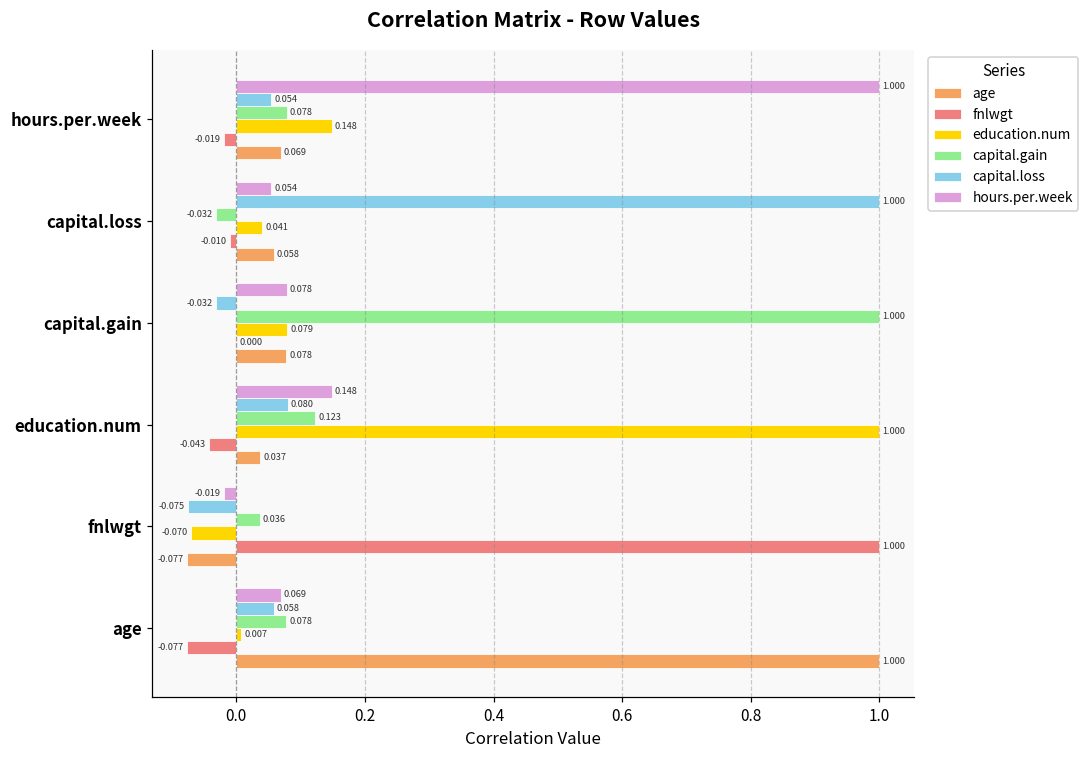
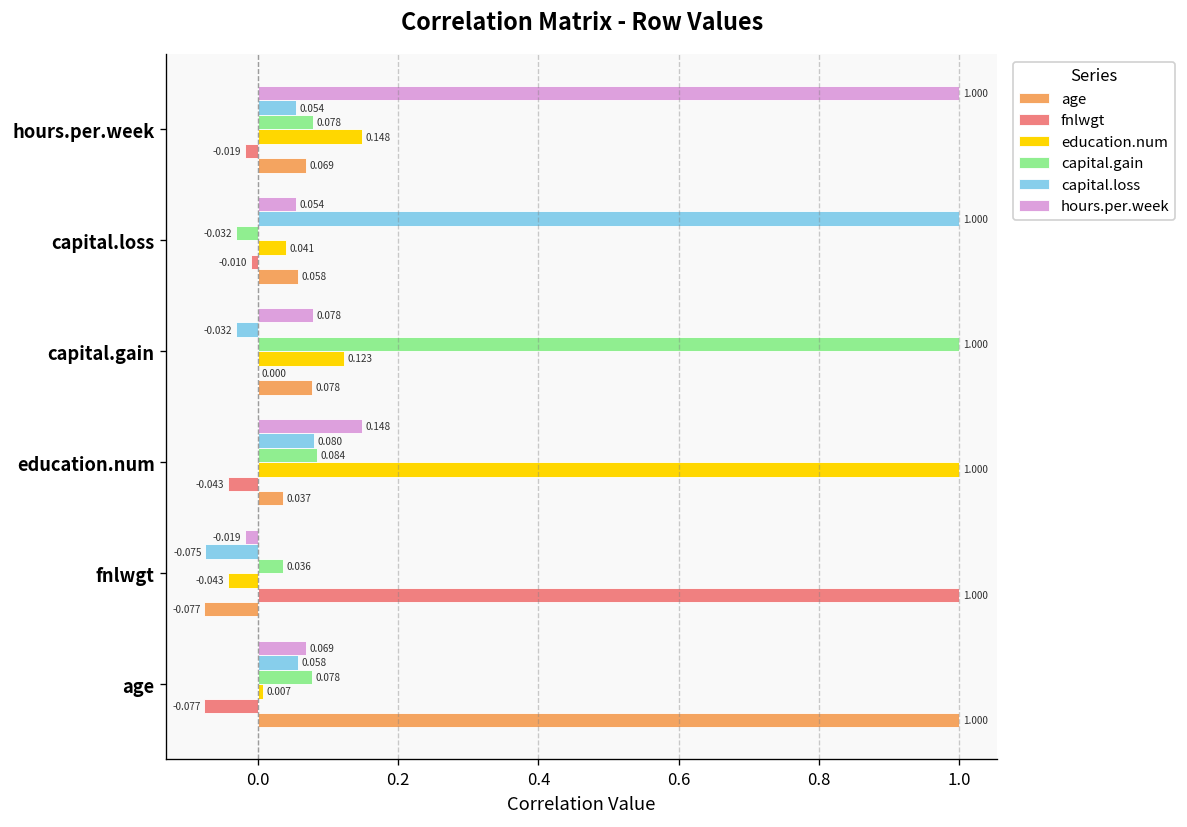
education.num, capital.gain: 0.079 -> 0.123
capital.gain, education.num: 0.123 -> 0.084
education.num, fnlwgt: -0.070 -> -0.043
